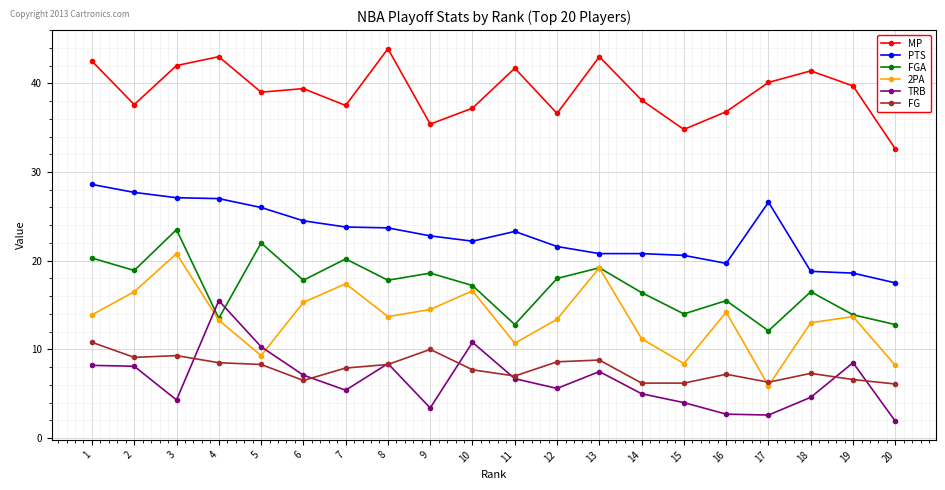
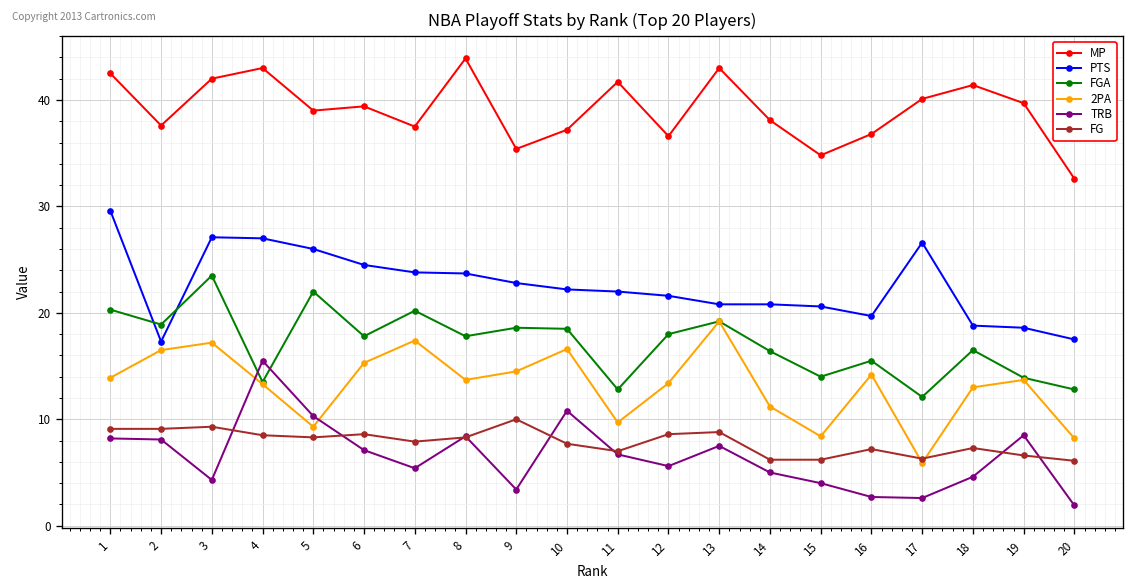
PTS, 1: 29 -> 30
FG, 1: 11 -> 9
PTS, 2: 28 -> 17
2PA, 3: 21 -> 17
FG, 6: 7 -> 9
FGA, 10: 17 -> 19
PTS, 11: 23 -> 22
2PA, 11: 11 -> 10
